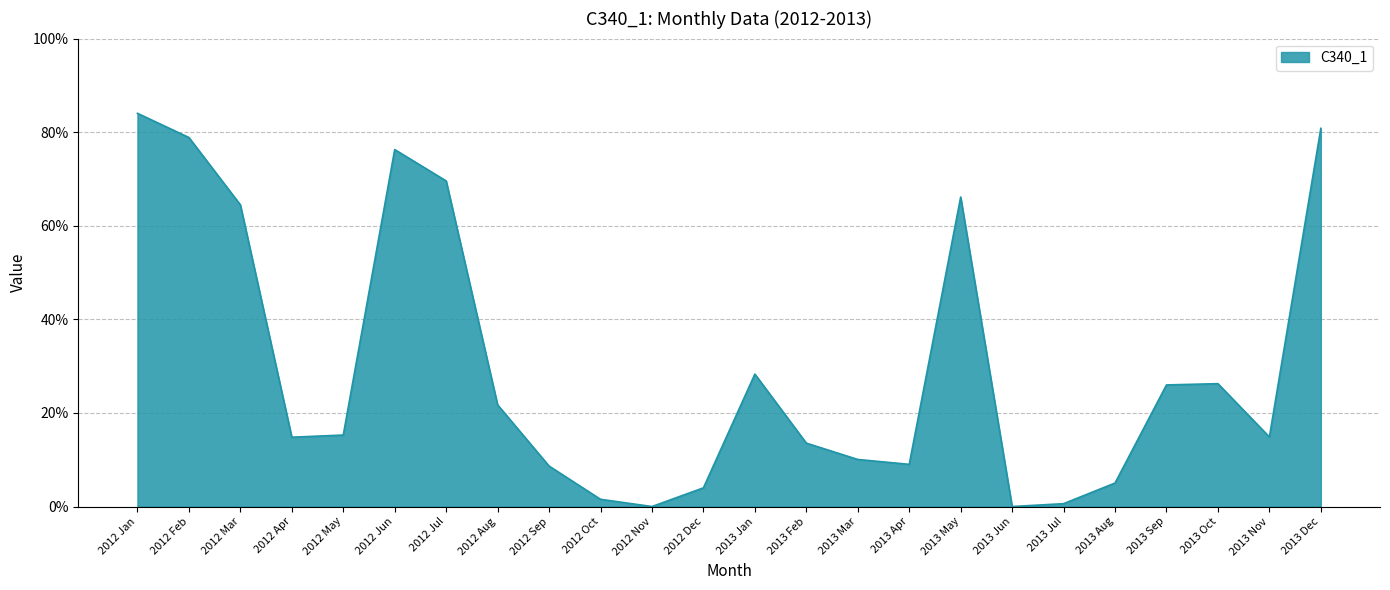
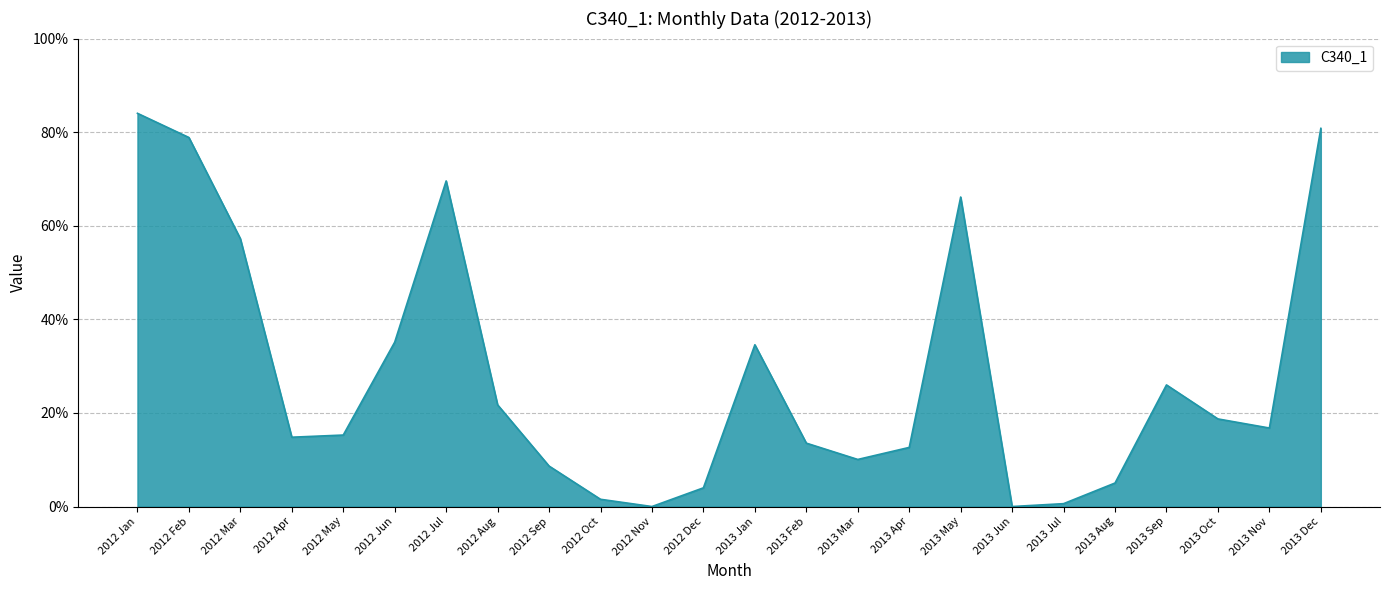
2012 Mar: 64% -> 57%
2012 Jun: 76% -> 35%
2013 Jan: 28% -> 35%
2013 Apr: 9% -> 13%
2013 Oct: 26% -> 19%
2013 Nov: 15% -> 17%
